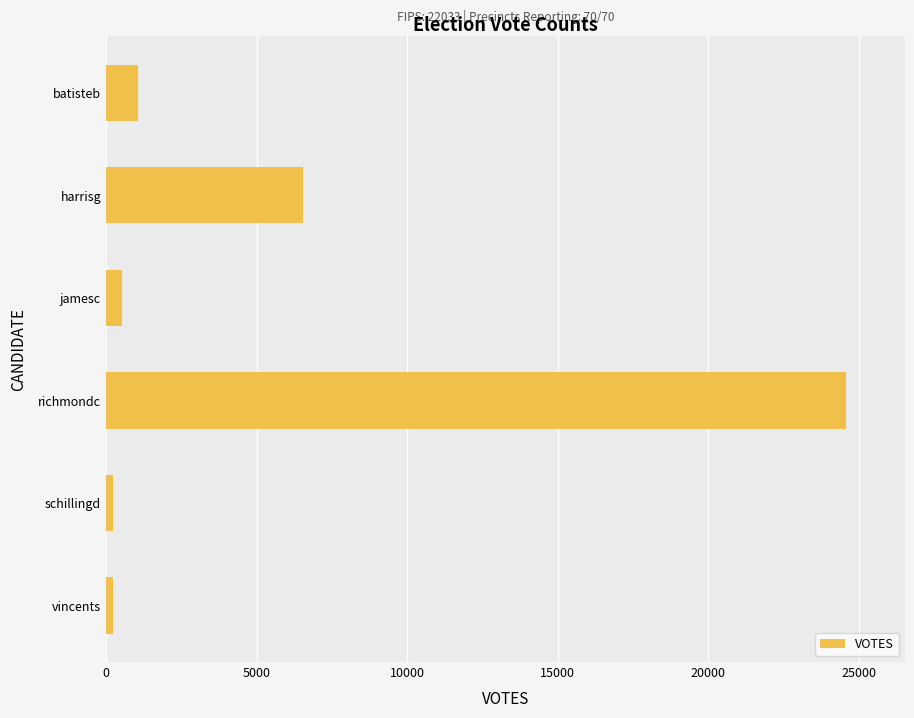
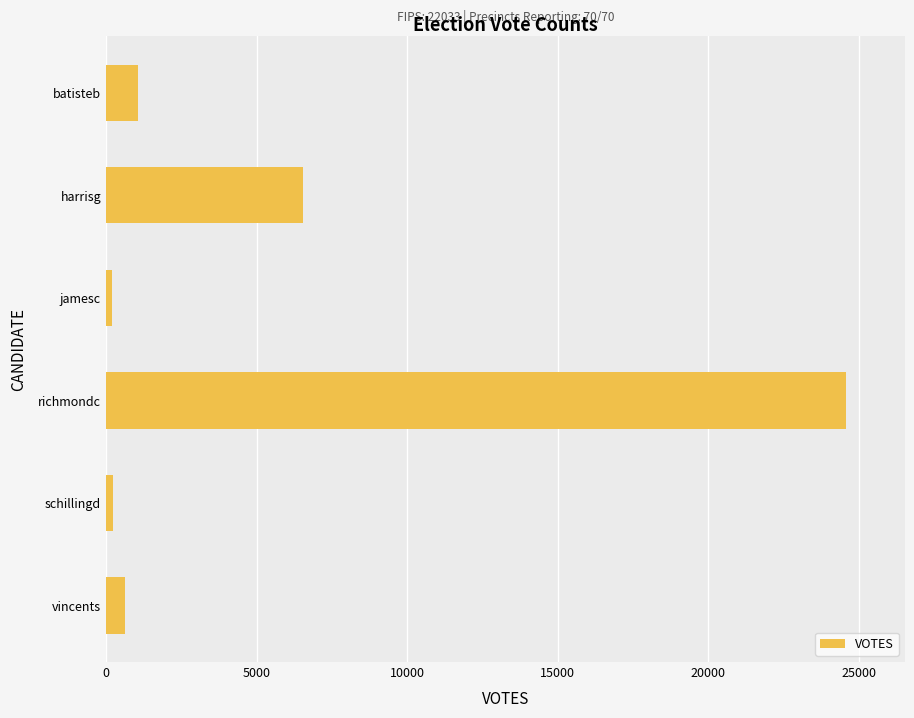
jamesc: 500 -> 200
vincents: 200 -> 600
